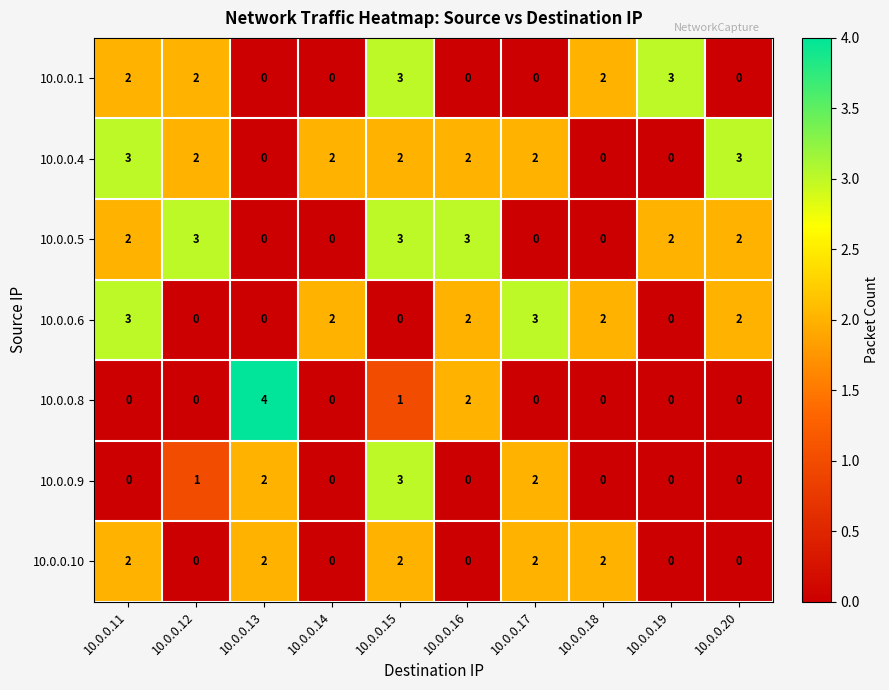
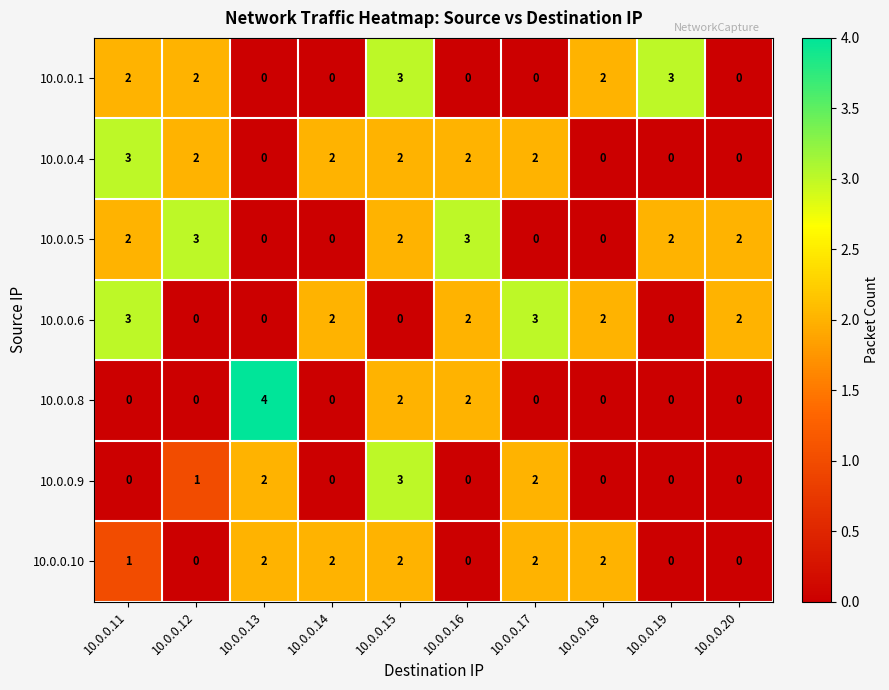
10.0.0.4, 10.0.0.20: 3 -> 0
10.0.0.5, 10.0.0.15: 3 -> 2
10.0.0.8, 10.0.0.15: 1 -> 2
10.0.0.10, 10.0.0.11: 2 -> 1
10.0.0.10, 10.0.0.14: 0 -> 2
